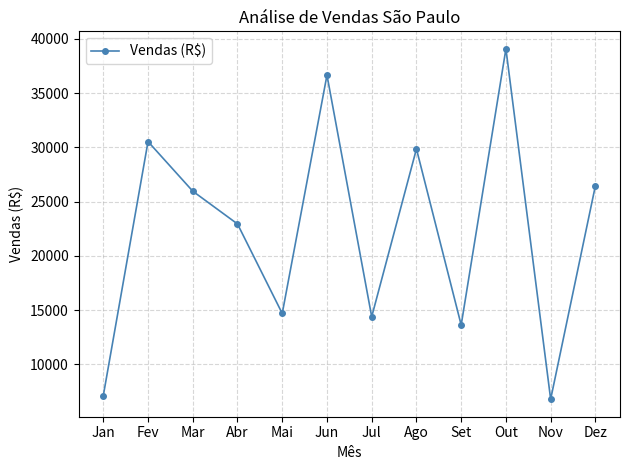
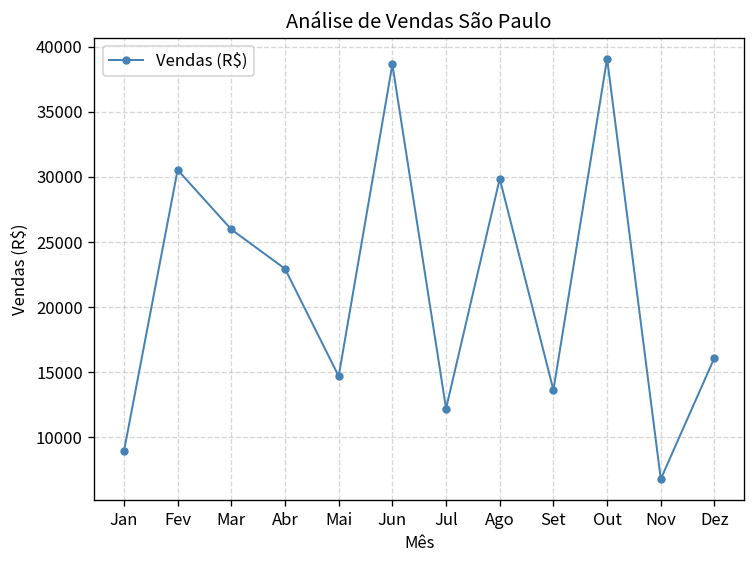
Jan: 7100 -> 8900
Jun: 36700 -> 38600
Jul: 14400 -> 12200
Dez: 26500 -> 16100
